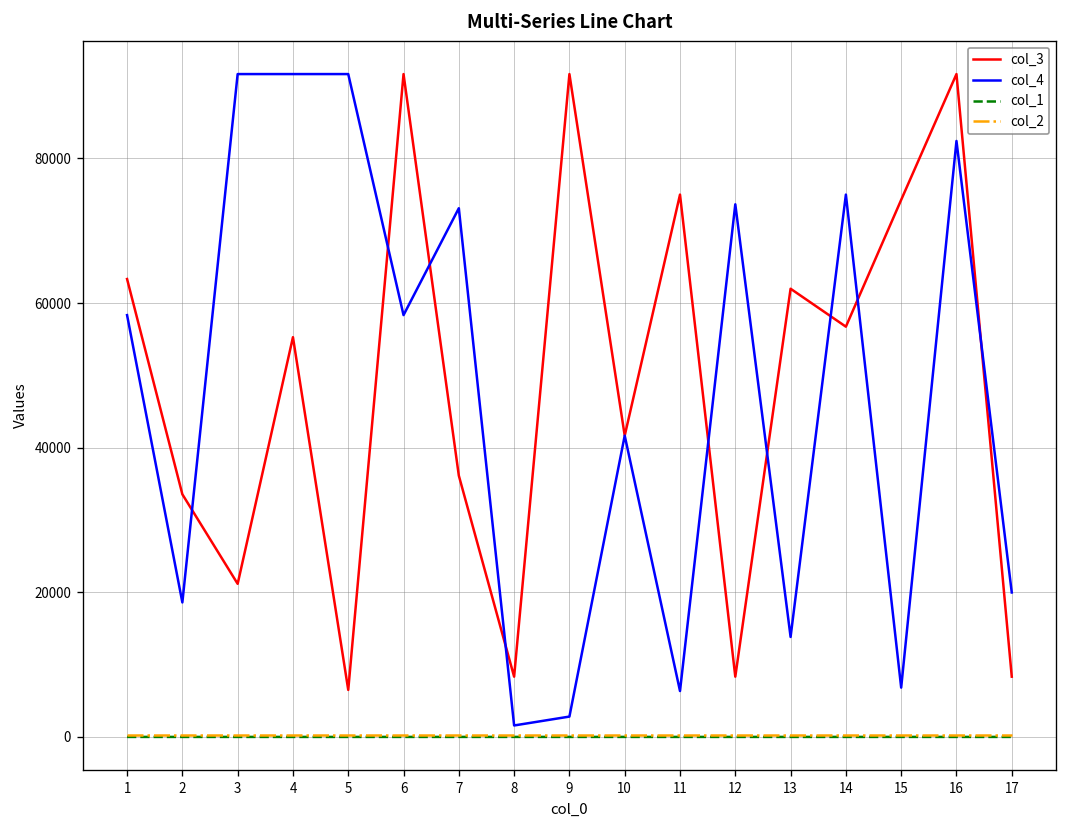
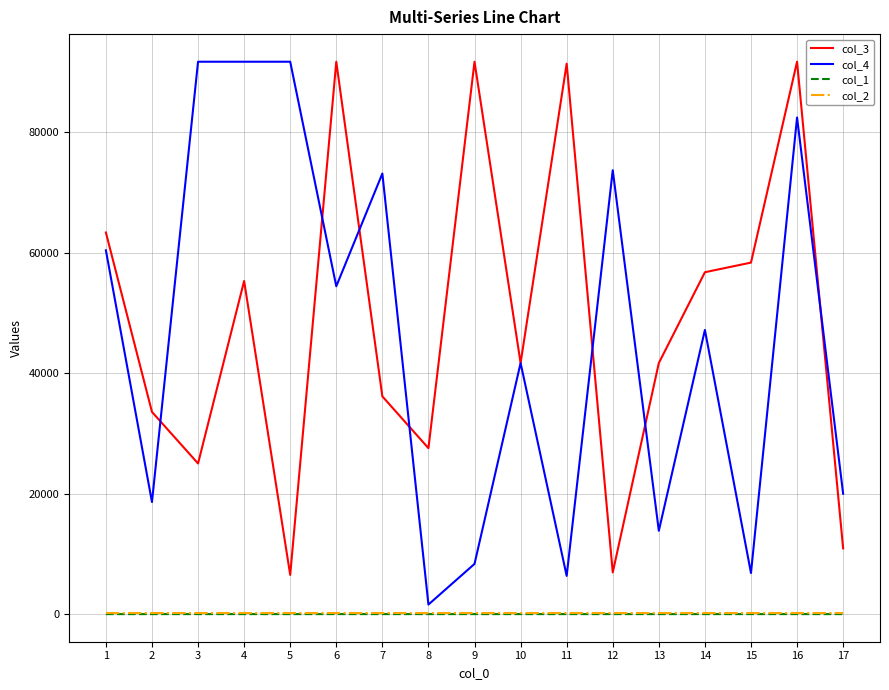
col_4, 1: 58000 -> 60000
col_3, 3: 21000 -> 25000
col_4, 6: 58000 -> 54000
col_3, 8: 8000 -> 28000
col_4, 9: 3000 -> 8000
col_3, 11: 75000 -> 91000
col_3, 12: 8000 -> 7000
col_3, 13: 62000 -> 42000
col_4, 14: 75000 -> 47000
col_3, 15: 74000 -> 58000
col_3, 17: 8000 -> 11000
